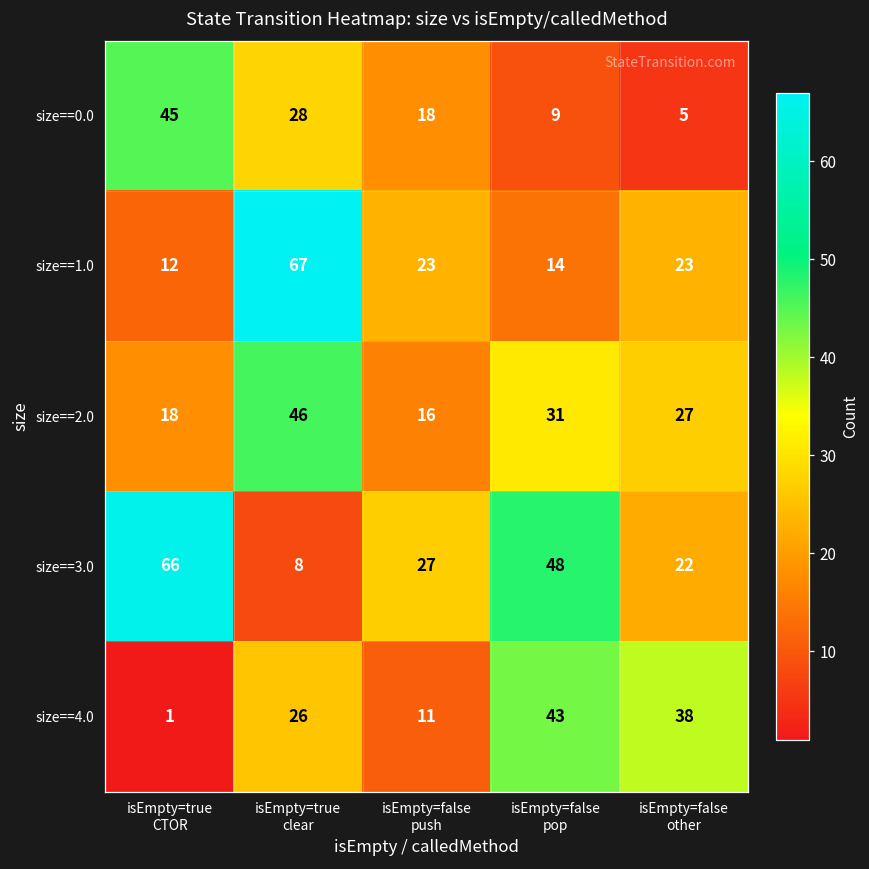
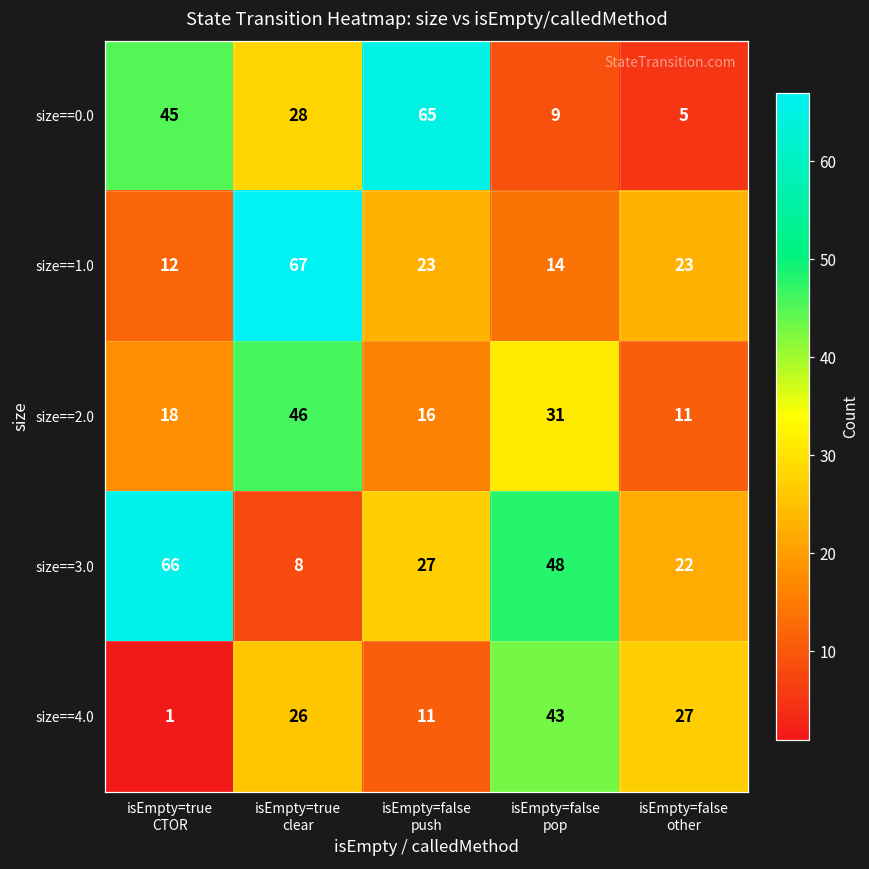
size==0.0, isEmpty=false push: 18 -> 65
size==2.0, isEmpty=false other: 27 -> 11
size==4.0, isEmpty=false other: 38 -> 27
